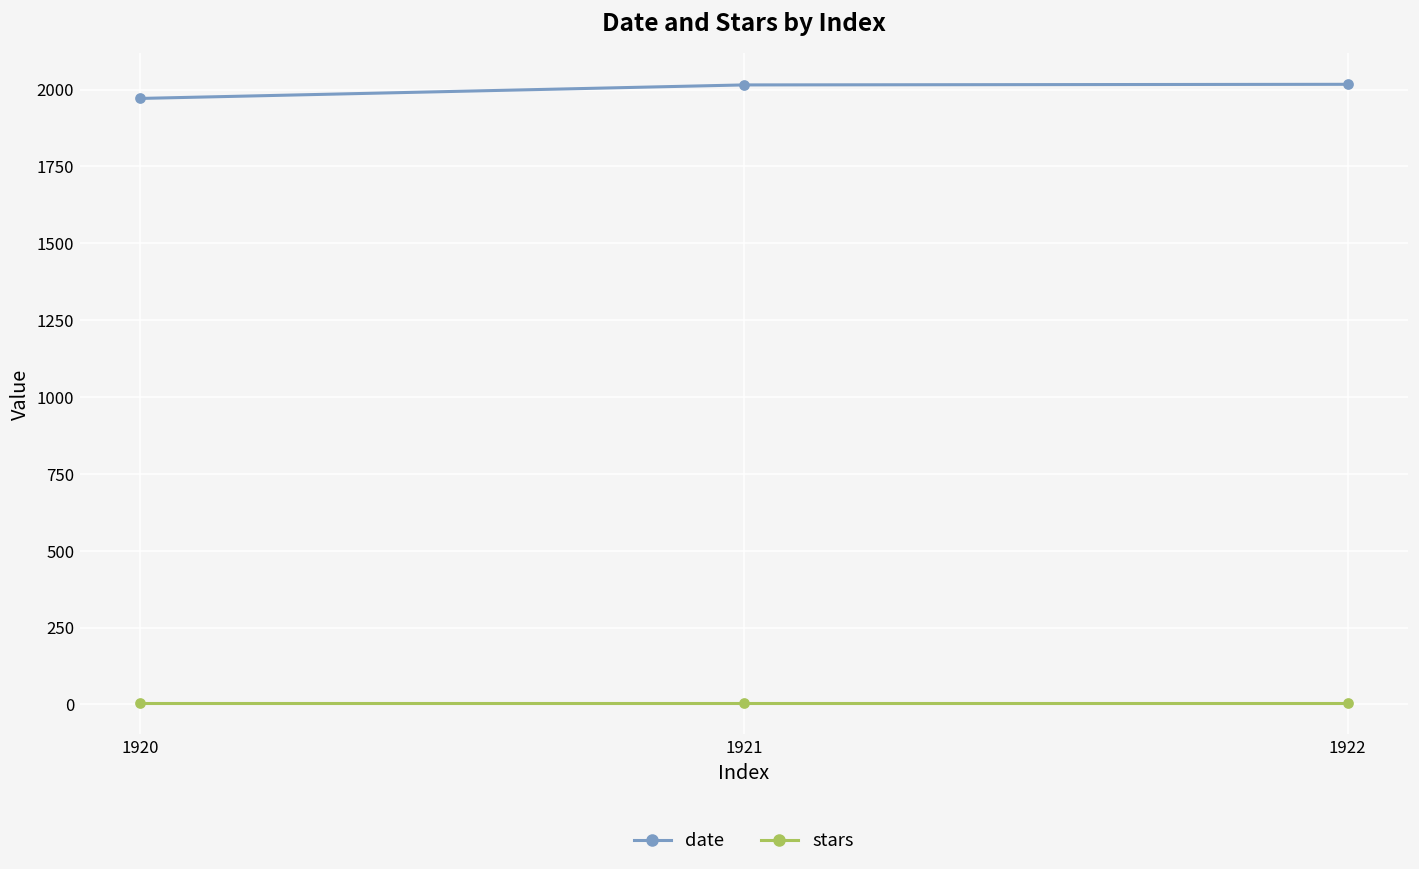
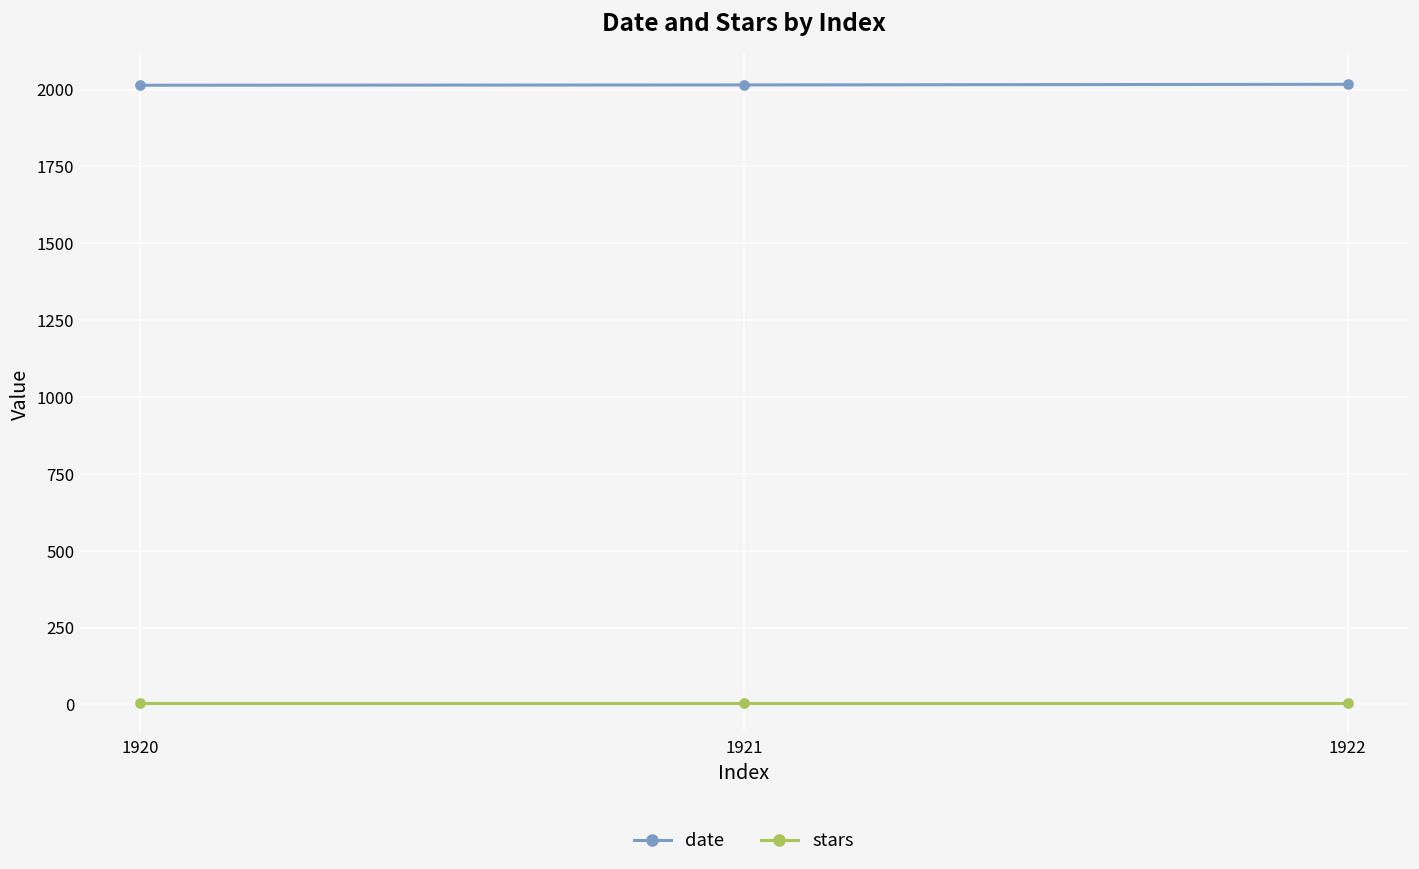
date, 1920: 1970 -> 2010
